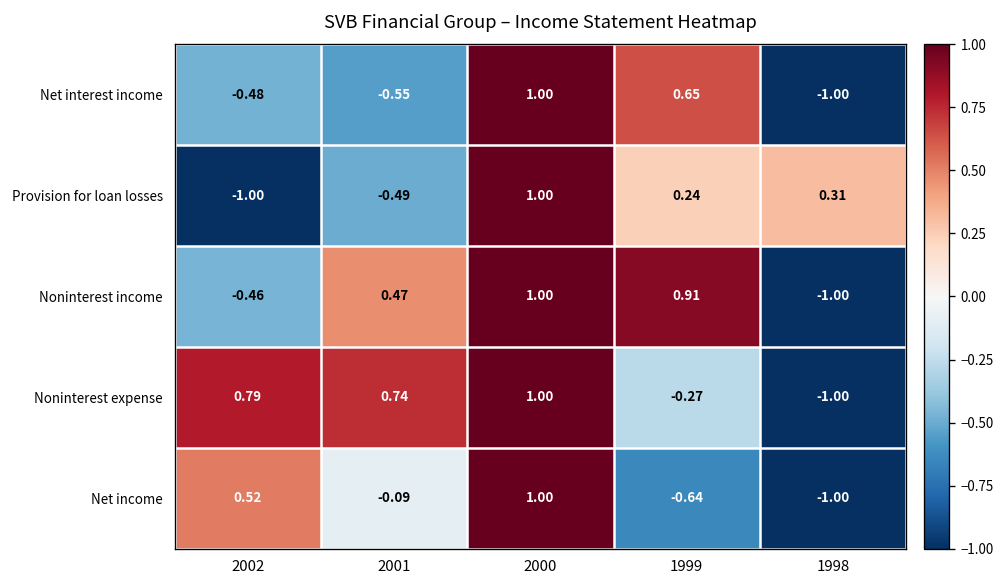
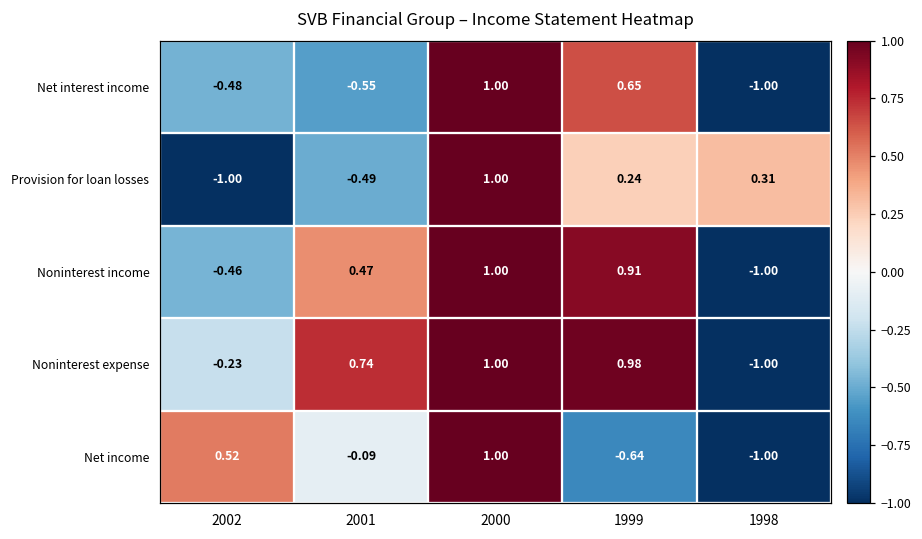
Noninterest expense, 2002: 0.79 -> -0.23
Noninterest expense, 1999: -0.27 -> 0.98
